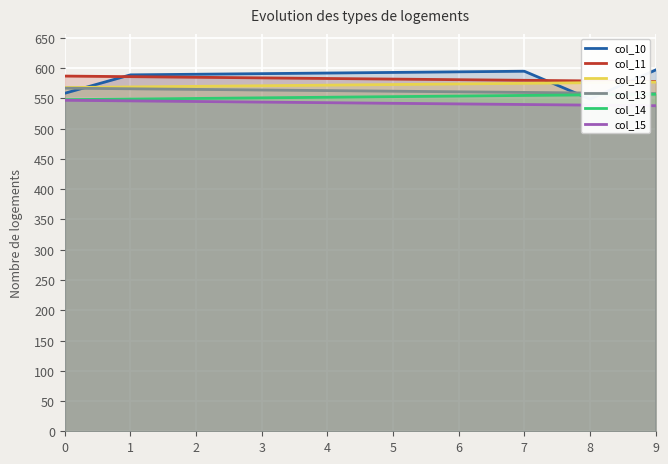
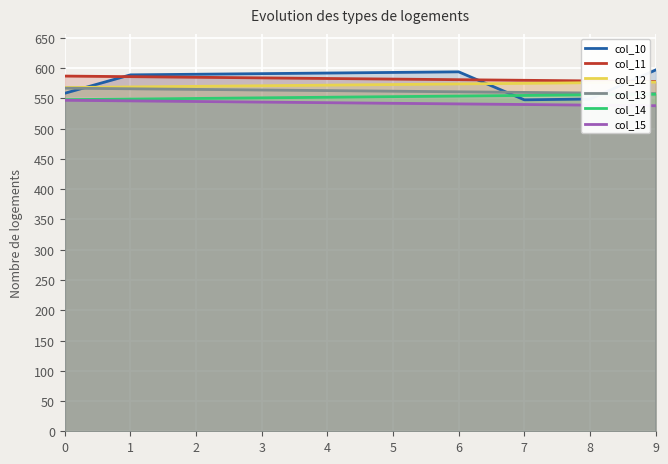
col_10, 7: 600 -> 550
